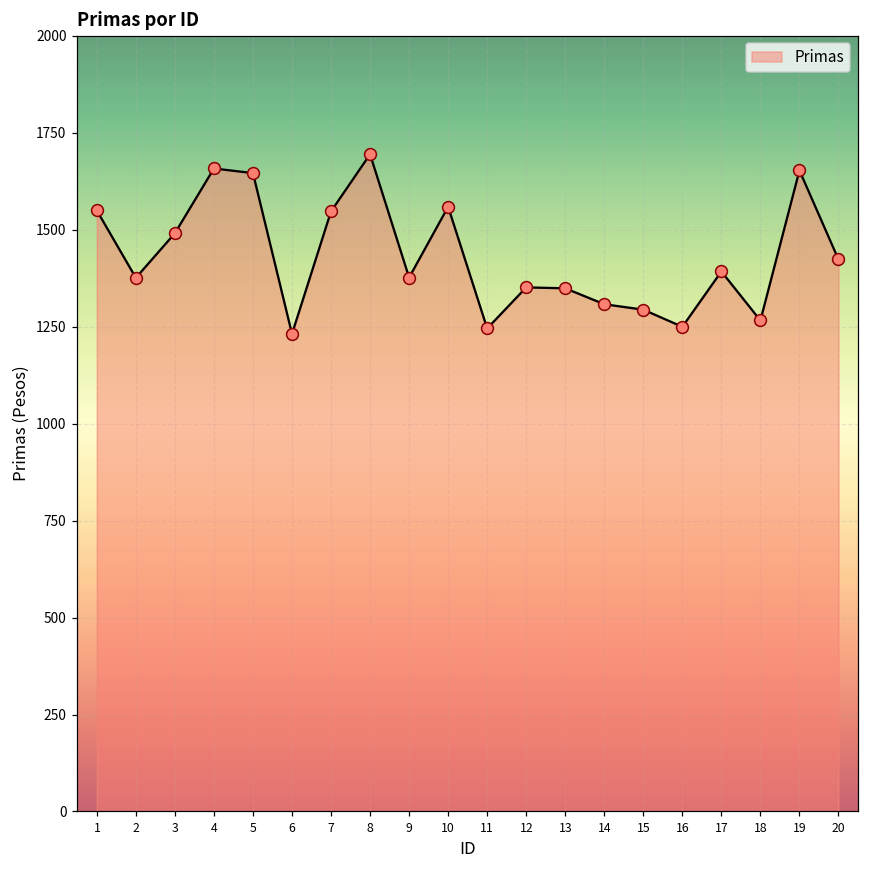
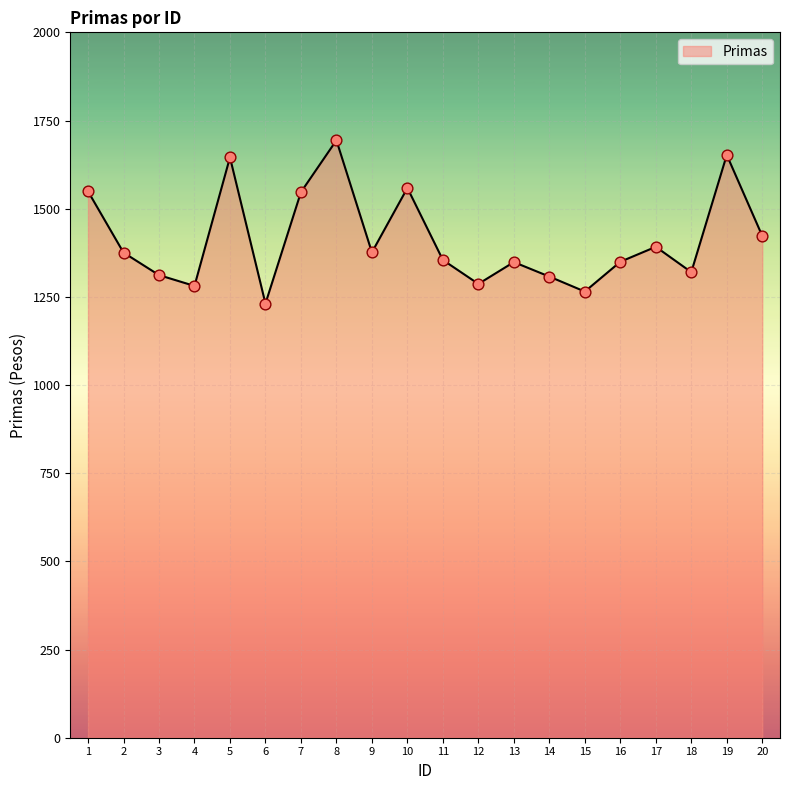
3: 1490 -> 1310
4: 1660 -> 1280
11: 1250 -> 1350
12: 1350 -> 1290
15: 1290 -> 1270
16: 1250 -> 1350
18: 1270 -> 1320
